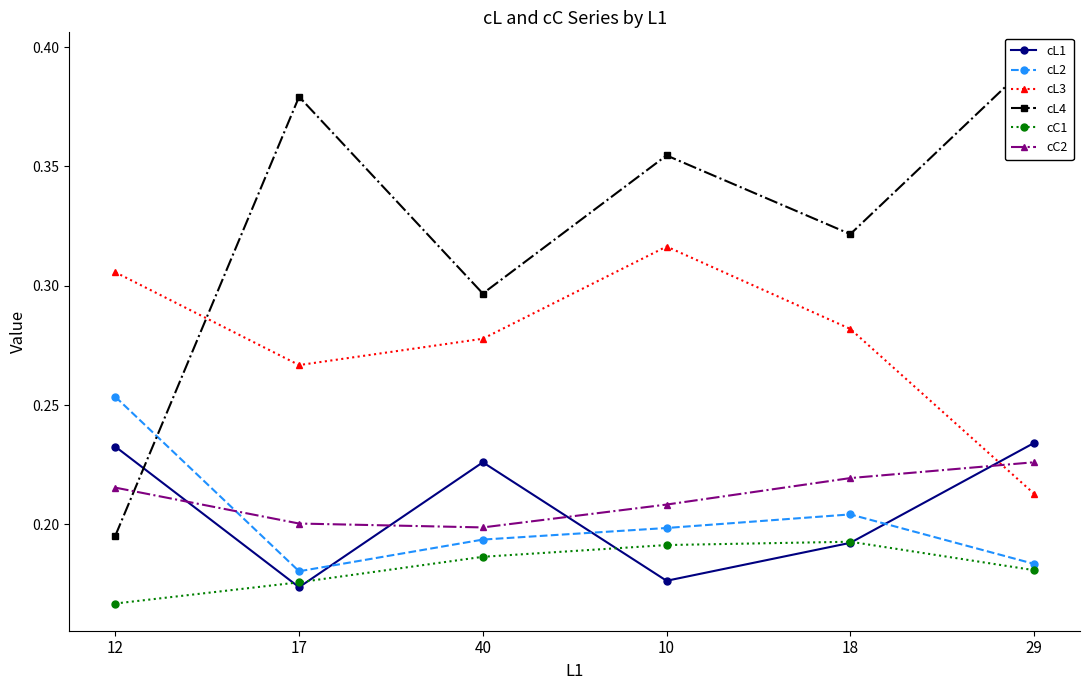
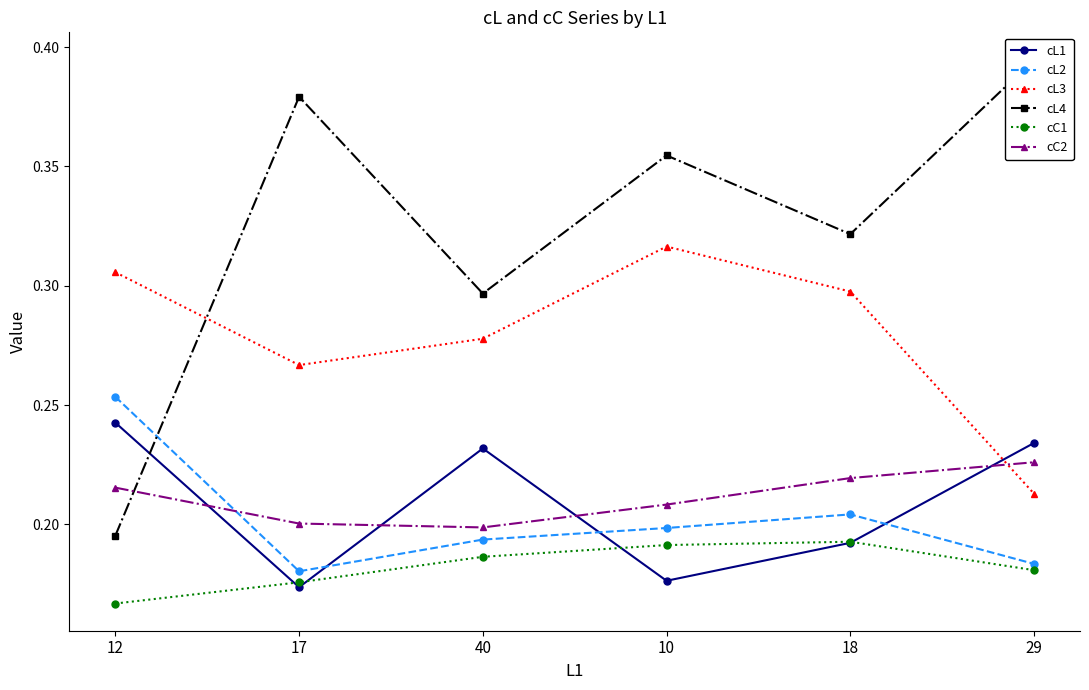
cL1, 12: 0.233 -> 0.243
cL1, 40: 0.226 -> 0.232
cL3, 18: 0.282 -> 0.298
